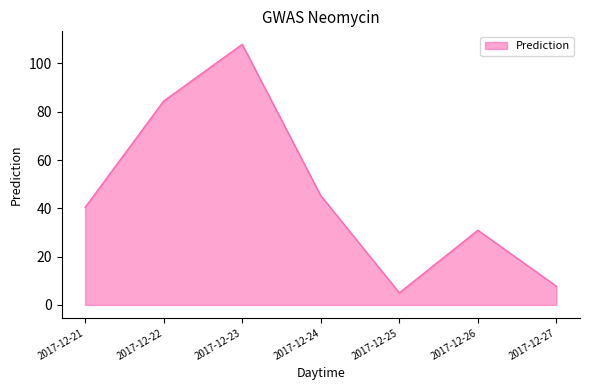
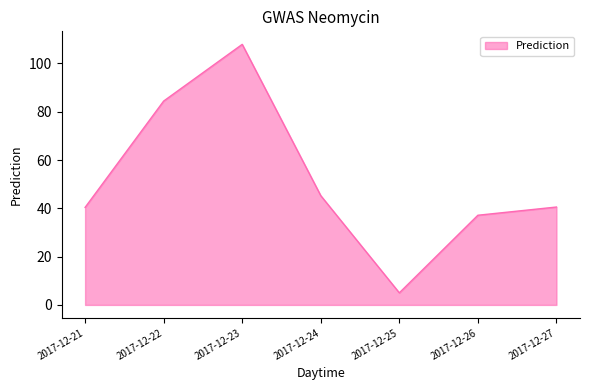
2017-12-26: 31 -> 37
2017-12-27: 8 -> 41
